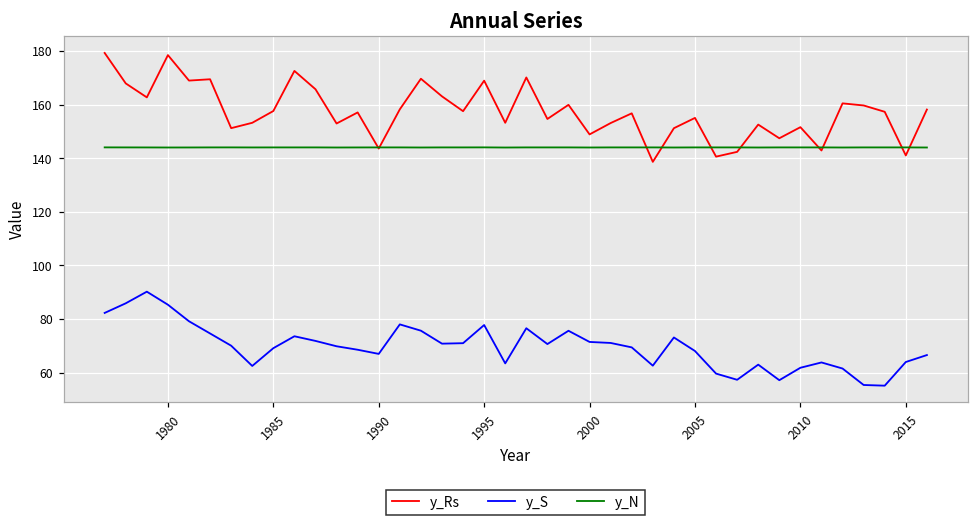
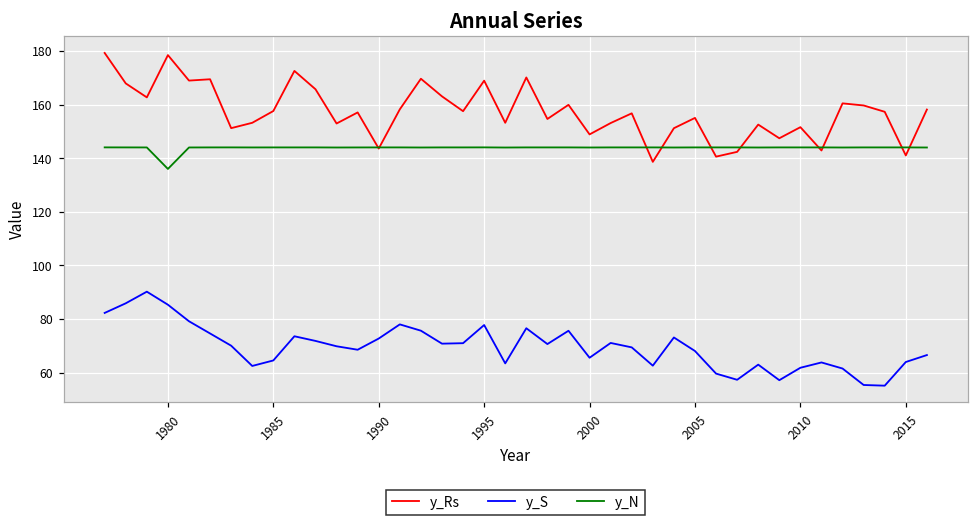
y_N, 1980: 144 -> 136
y_S, 1985: 69 -> 65
y_S, 1990: 67 -> 73
y_S, 2000: 71 -> 66
